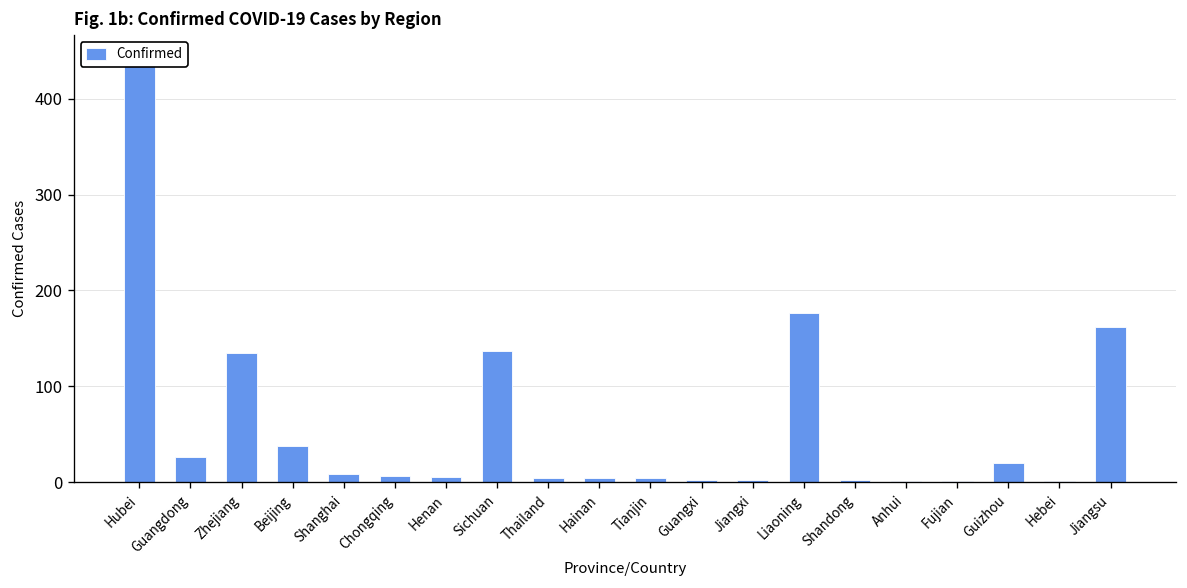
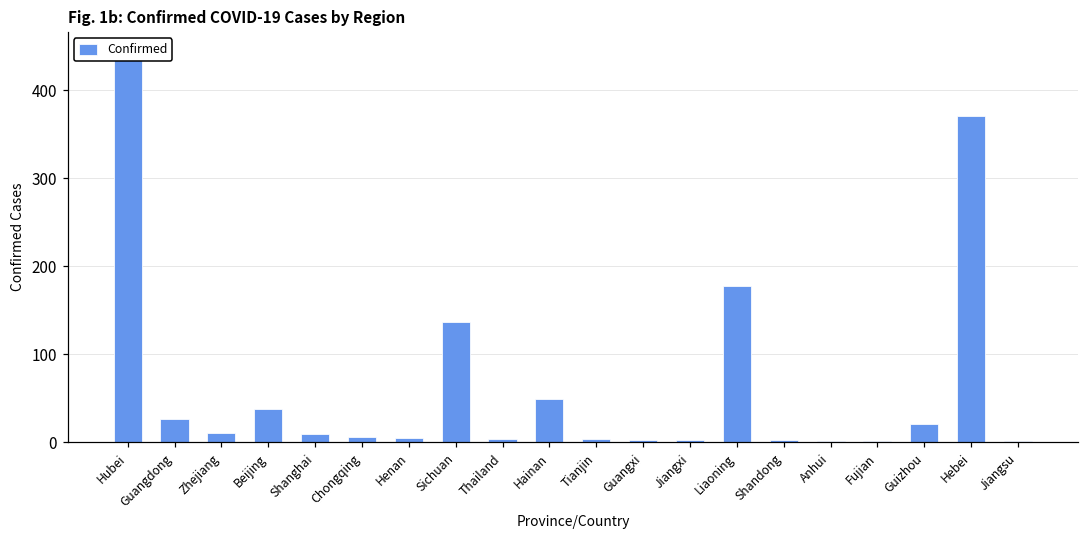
Zhejiang: 140 -> 10
Hainan: 0 -> 50
Hebei: 0 -> 370
Jiangsu: 160 -> 0
